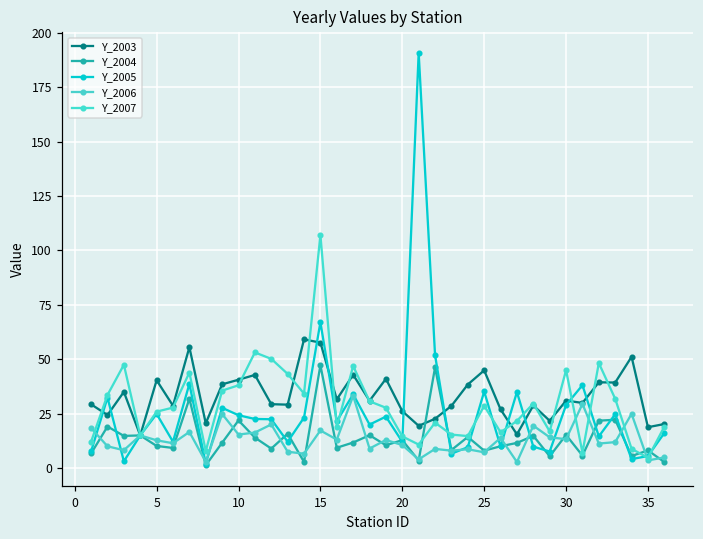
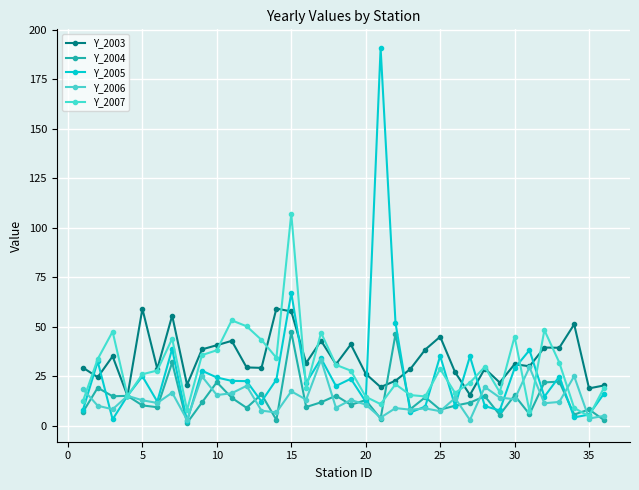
Y_2003, 5: 40 -> 59
